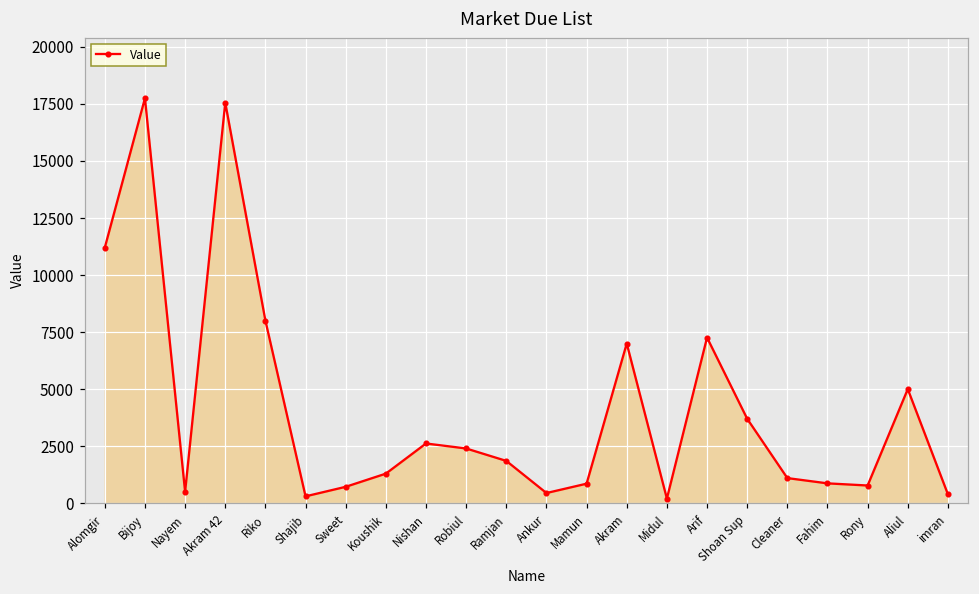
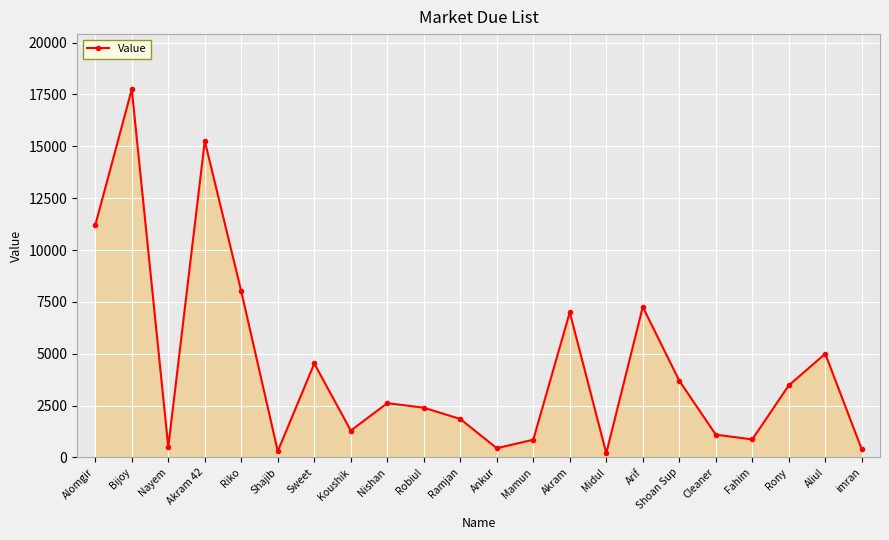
Akram 42: 17600 -> 15300
Sweet: 700 -> 4500
Rony: 800 -> 3500
